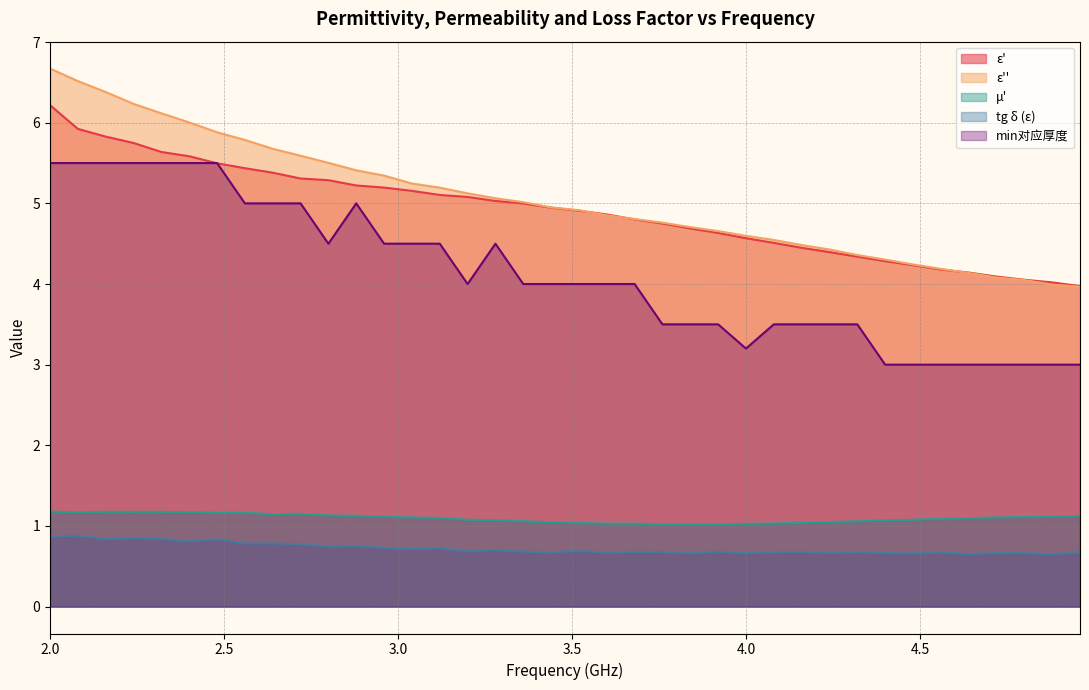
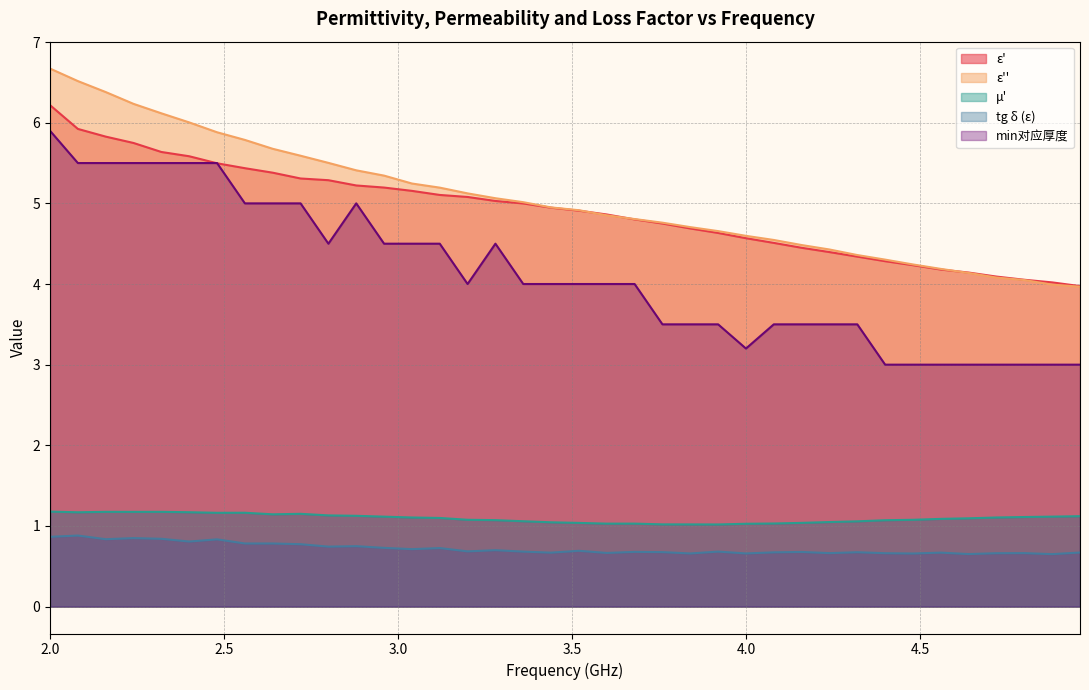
min对应厚度, 2.0: 5.5 -> 5.9
